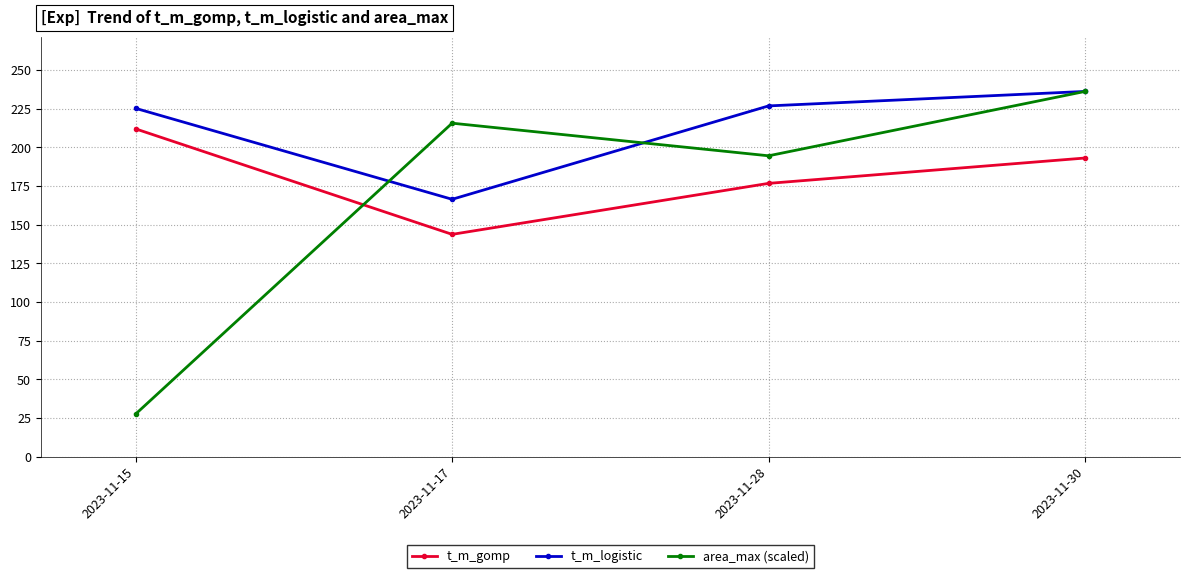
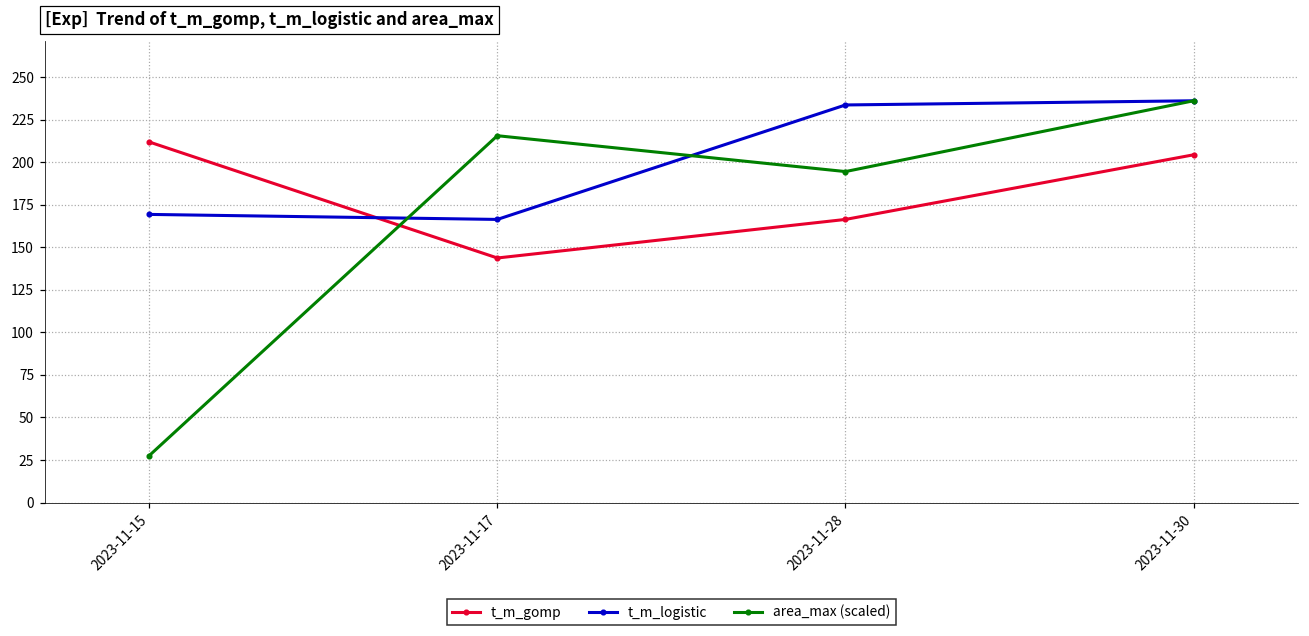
t_m_logistic, 2023-11-15: 225 -> 169
t_m_gomp, 2023-11-28: 177 -> 166
t_m_logistic, 2023-11-28: 227 -> 234
t_m_gomp, 2023-11-30: 193 -> 204
